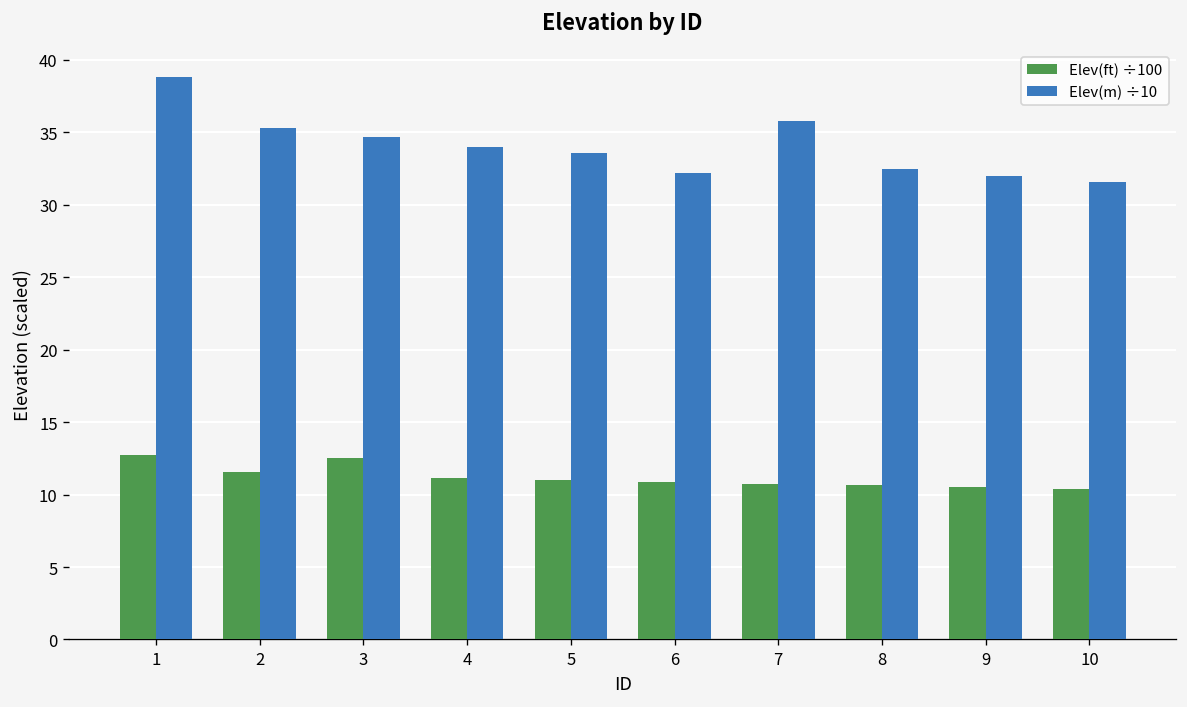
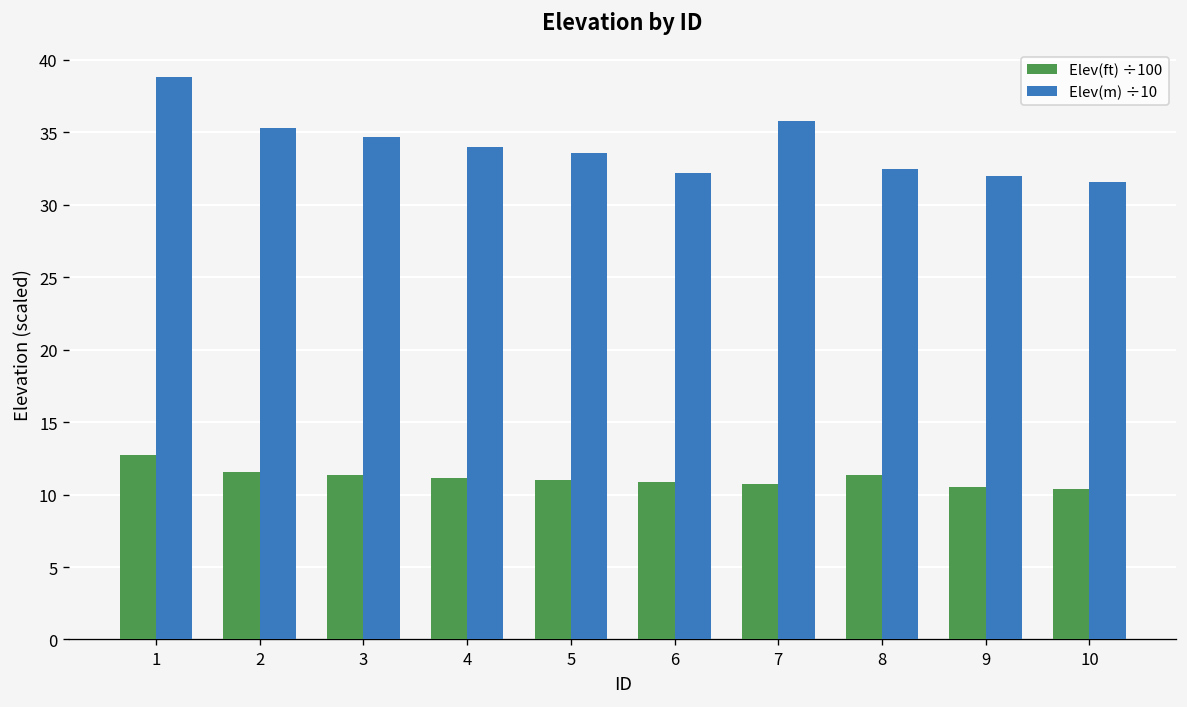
Elev(ft) ÷100, 3: 12.5 -> 11.4
Elev(ft) ÷100, 8: 10.6 -> 11.4
